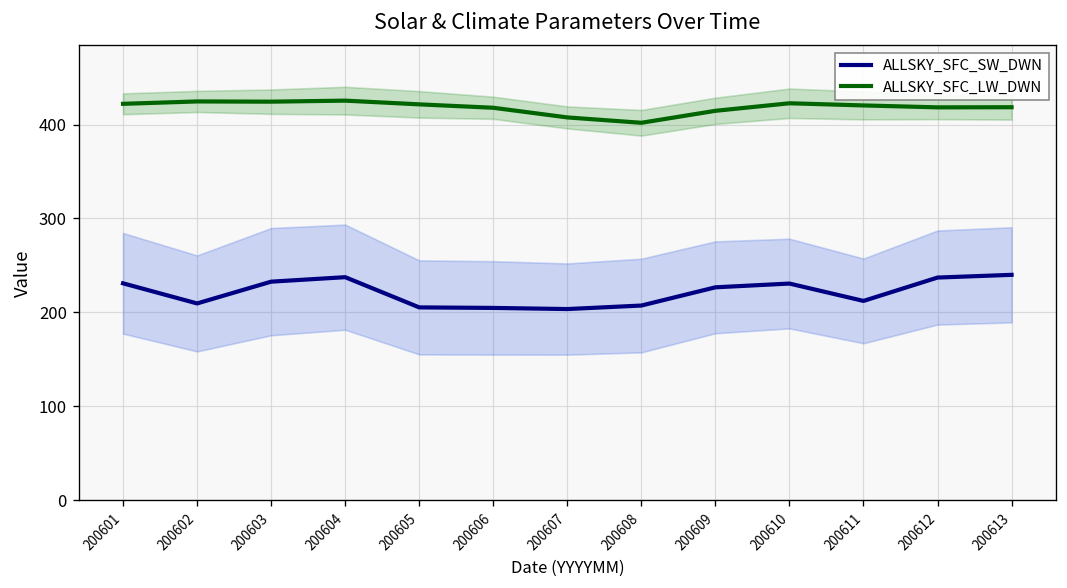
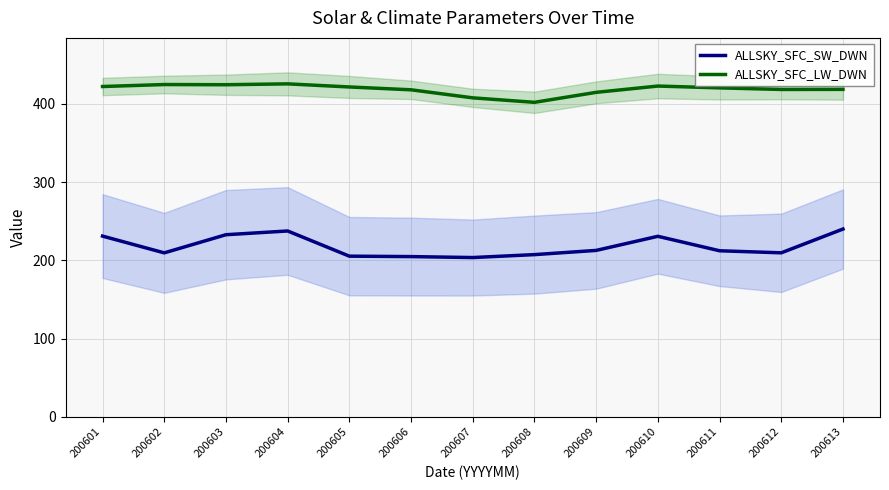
ALLSKY_SFC_SW_DWN, 200609: 230 -> 210
ALLSKY_SFC_SW_DWN, 200612: 240 -> 210
